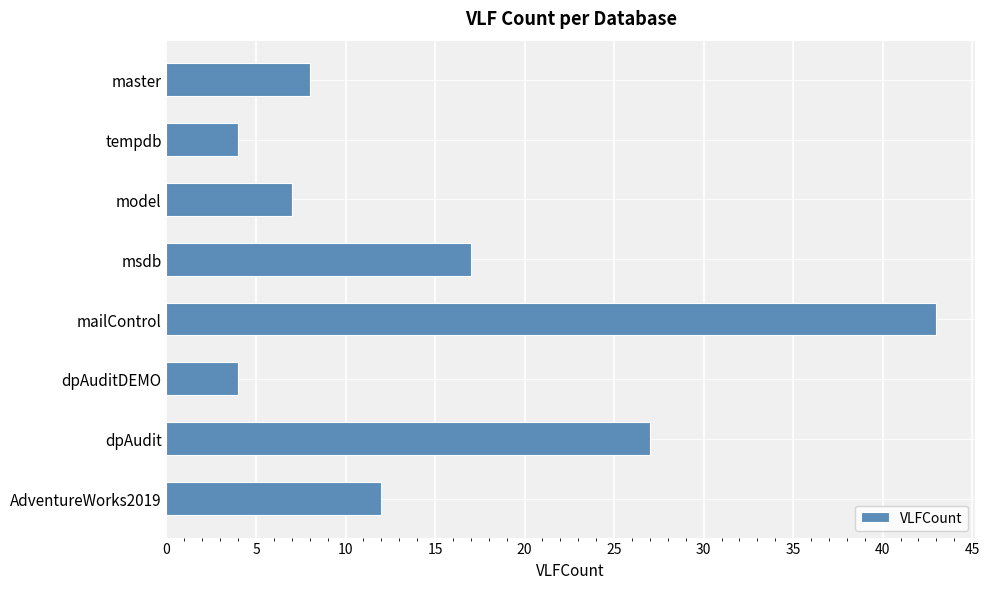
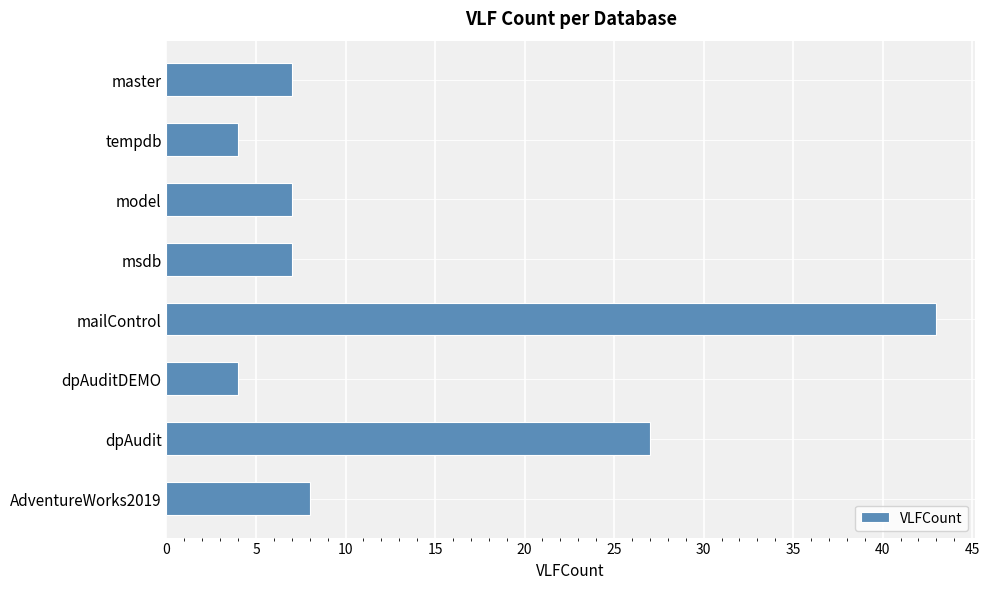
master: 8 -> 7
msdb: 17 -> 7
AdventureWorks2019: 12 -> 8
